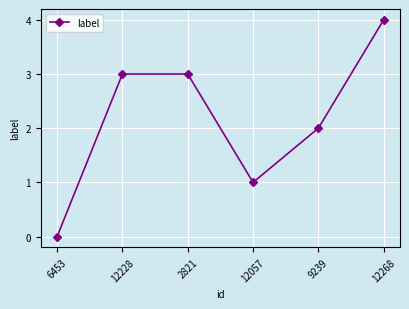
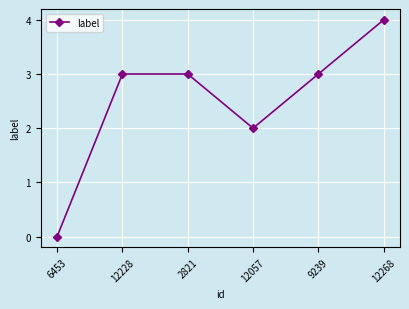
12057: 1 -> 2
9239: 2 -> 3
